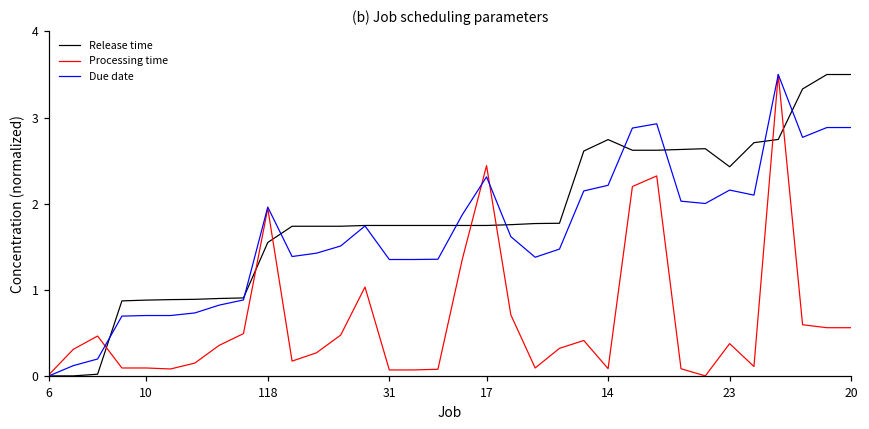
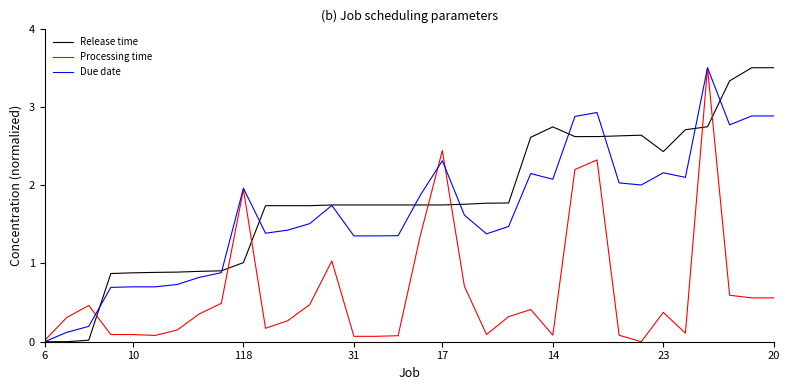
Release time, 118: 1.5 -> 1.0
Due date, 14: 2.2 -> 2.1
